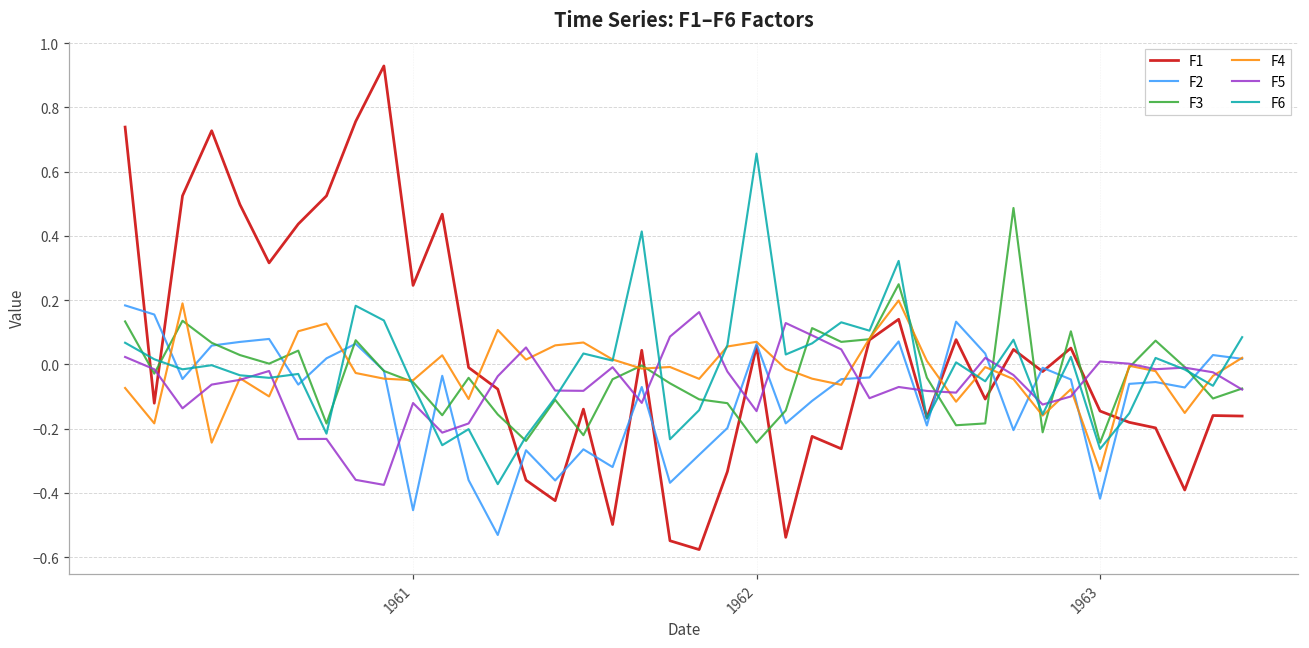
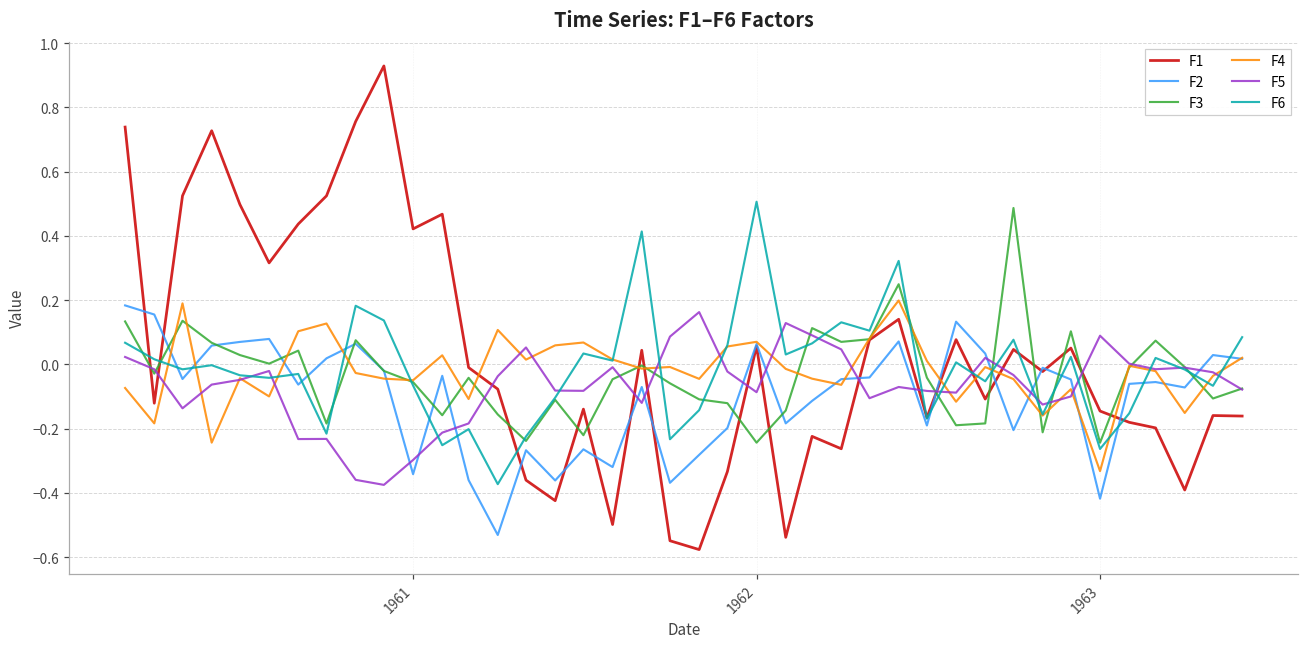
F1, 1961: 0.25 -> 0.42
F2, 1961: -0.45 -> -0.34
F5, 1961: -0.12 -> -0.30
F5, 1962: -0.15 -> -0.09
F6, 1962: 0.66 -> 0.51
F5, 1963: 0.01 -> 0.09
